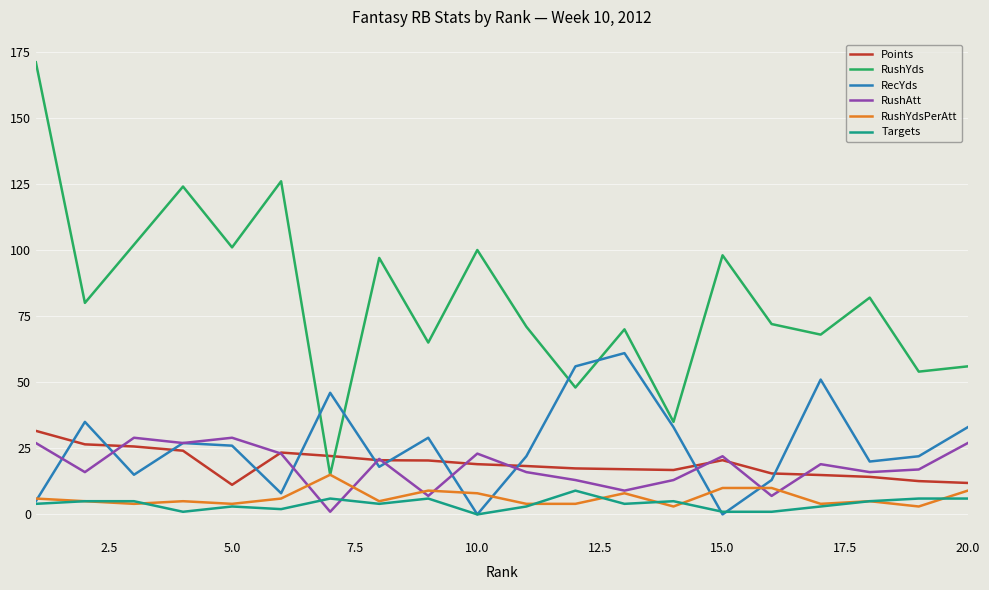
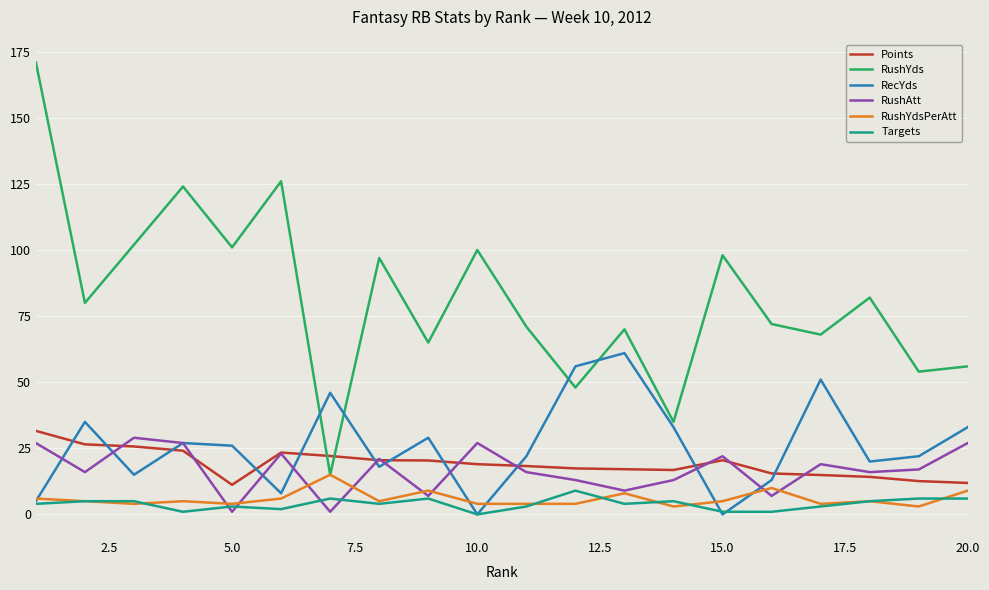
RushAtt, 5.0: 29 -> 1
RushAtt, 10.0: 23 -> 27
RushYdsPerAtt, 10.0: 8 -> 4
RushYdsPerAtt, 15.0: 10 -> 5
